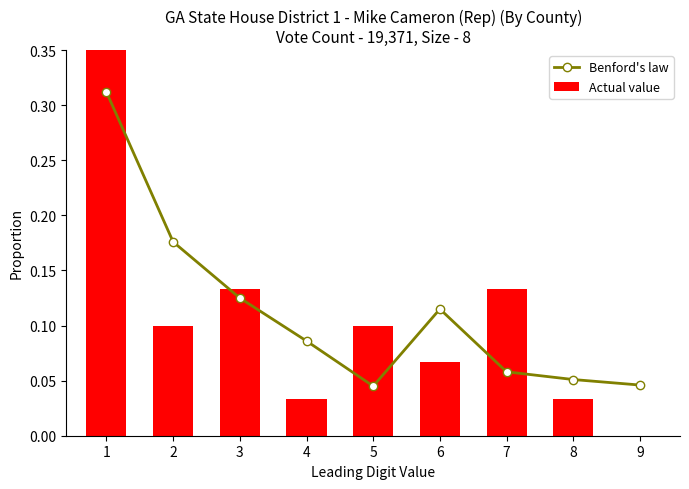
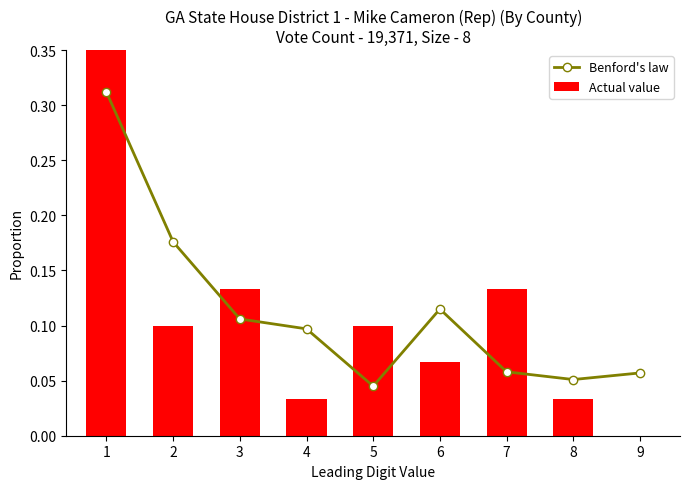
Benford's law, 3: 0.125 -> 0.106
Benford's law, 4: 0.086 -> 0.097
Benford's law, 9: 0.046 -> 0.057
